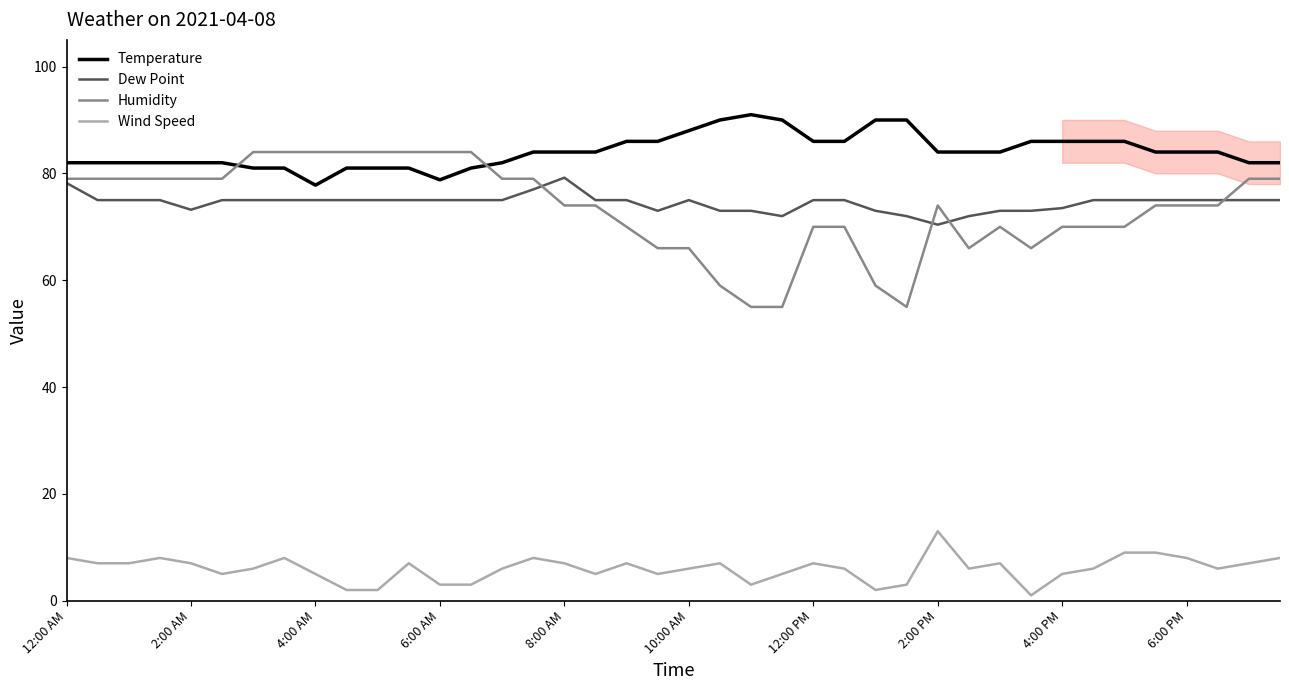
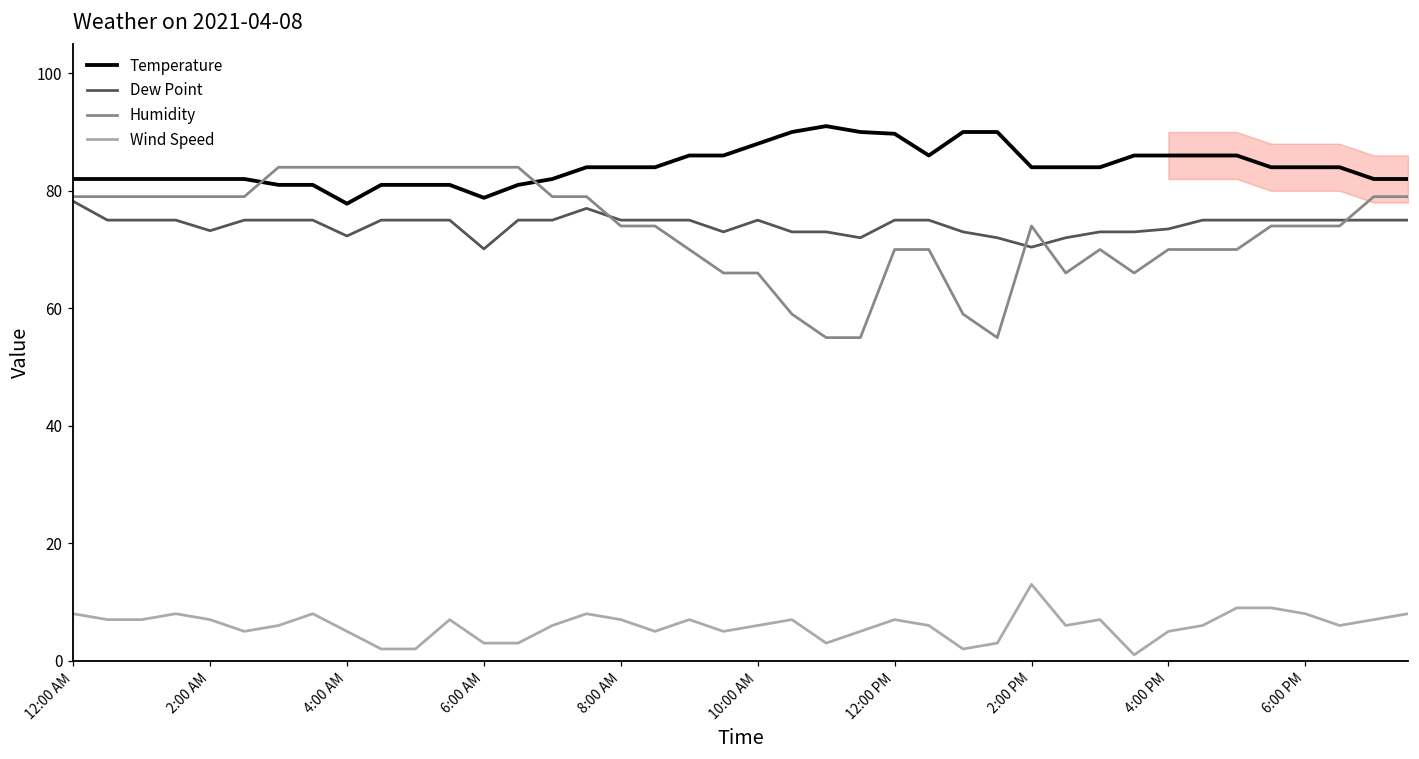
Dew Point, 4:00 AM: 75 -> 72
Dew Point, 6:00 AM: 75 -> 70
Dew Point, 8:00 AM: 79 -> 75
Temperature, 12:00 PM: 86 -> 90
